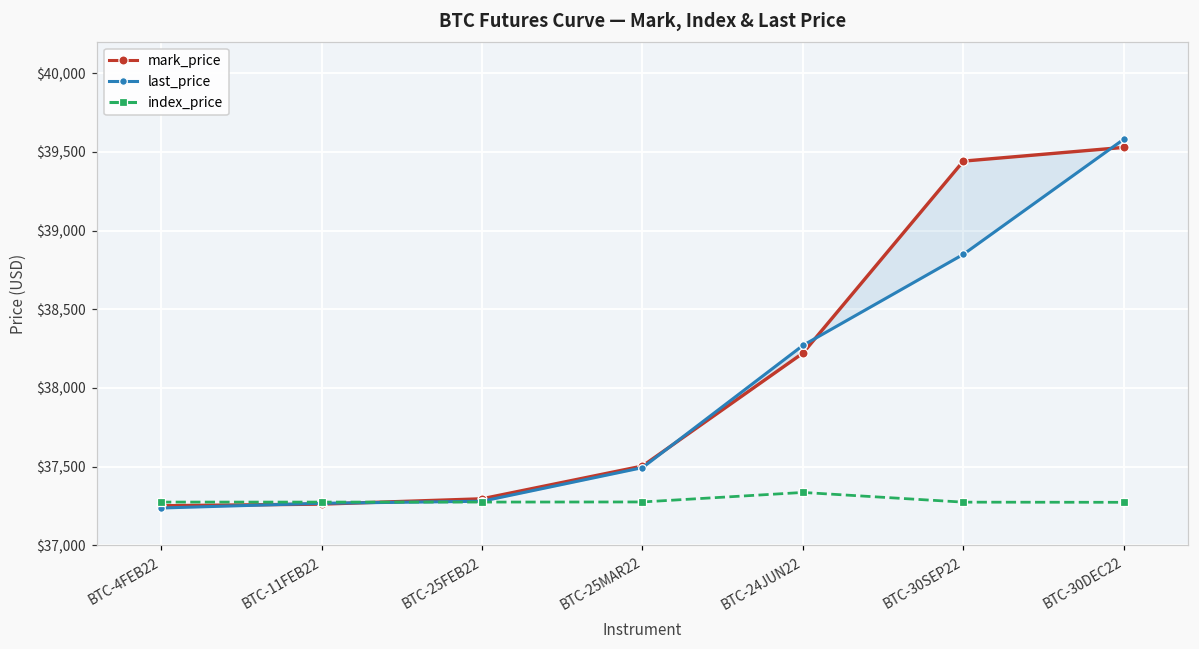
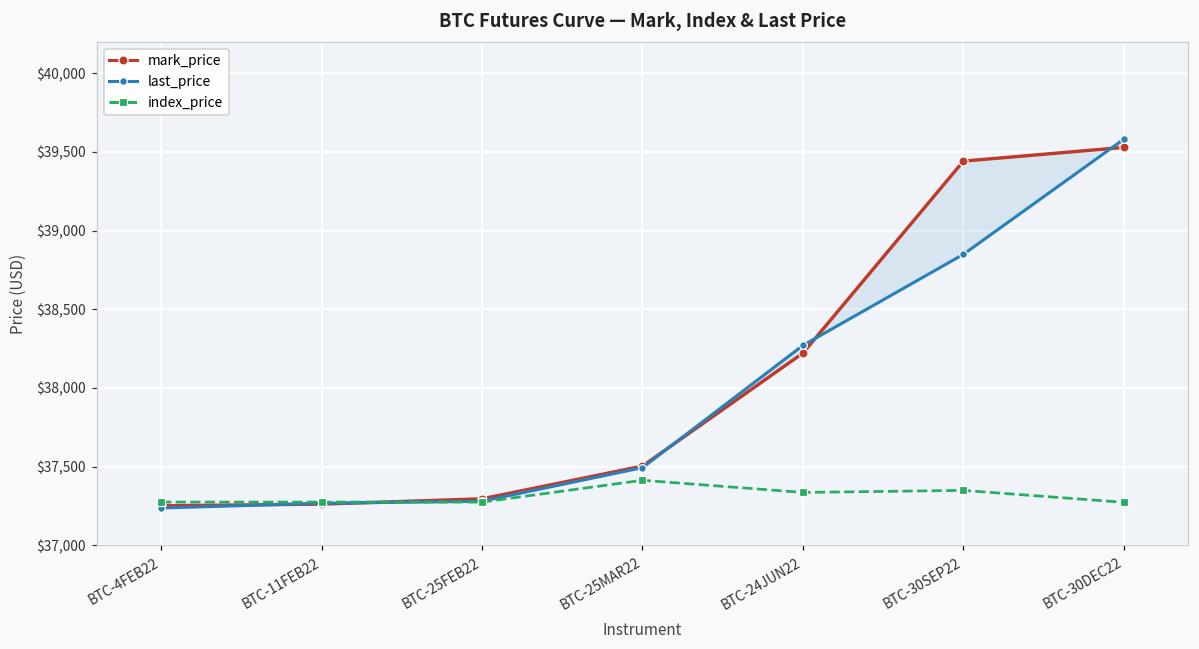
index_price, BTC-25MAR22: $37,280 -> $37,410
index_price, BTC-30SEP22: $37,270 -> $37,350
